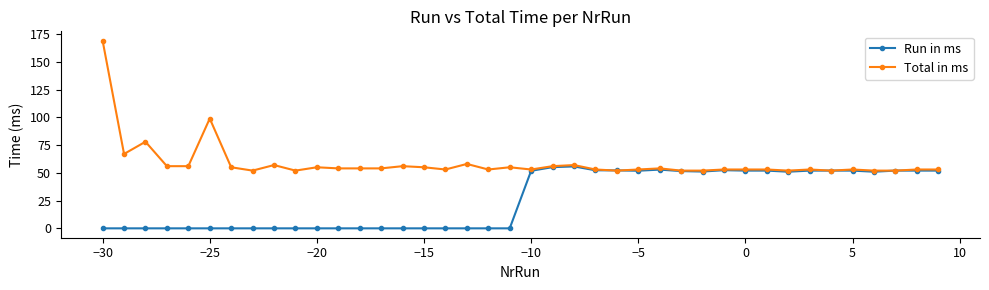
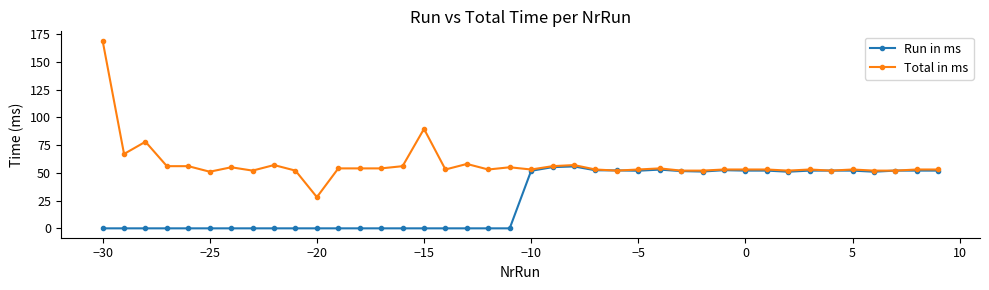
Total in ms, −25: 99 -> 51
Total in ms, −20: 55 -> 28
Total in ms, −15: 55 -> 90
